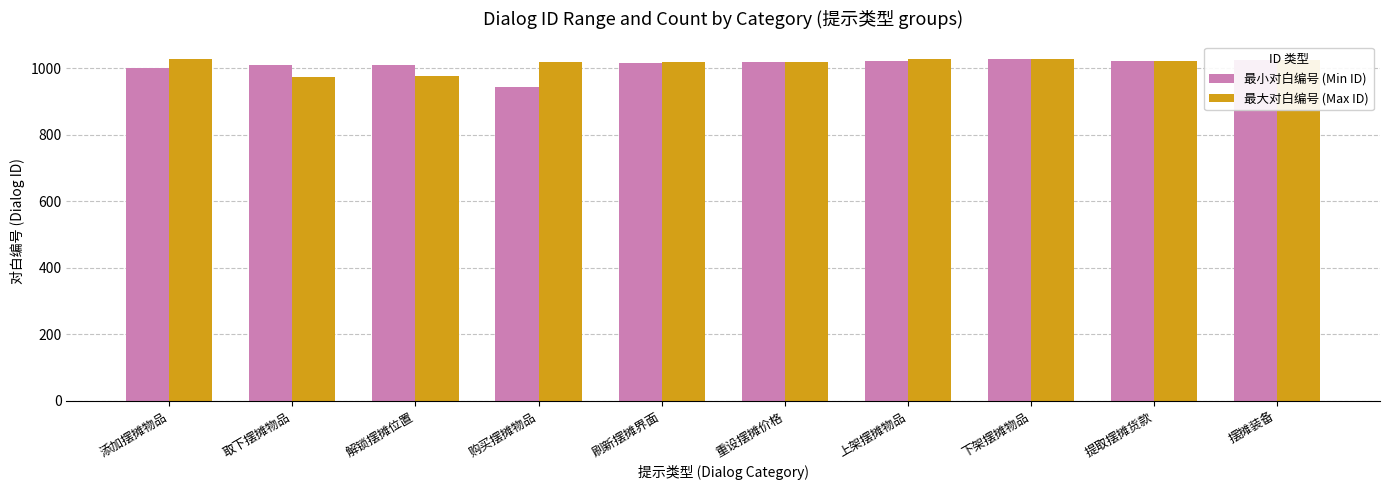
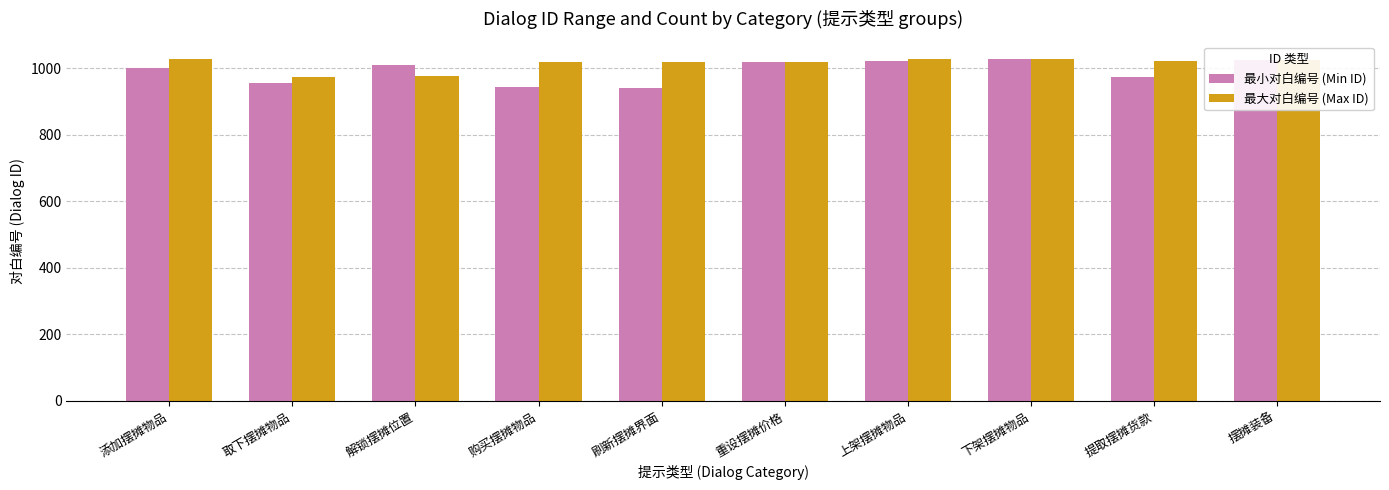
最小对白编号 (Min ID), 取下摆摊物品: 1010 -> 960
最小对白编号 (Min ID), 刷新摆摊界面: 1020 -> 940
最小对白编号 (Min ID), 提取摆摊货款: 1020 -> 970
